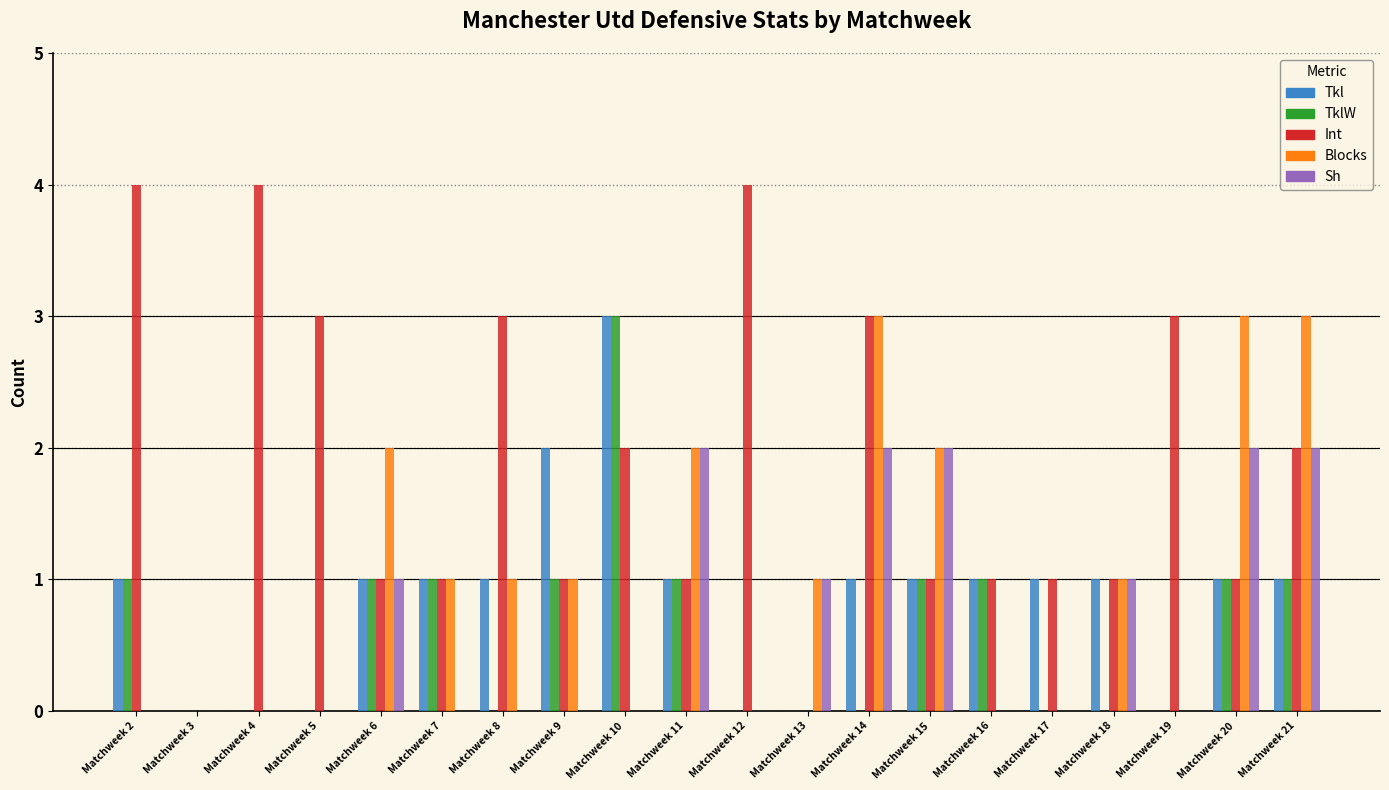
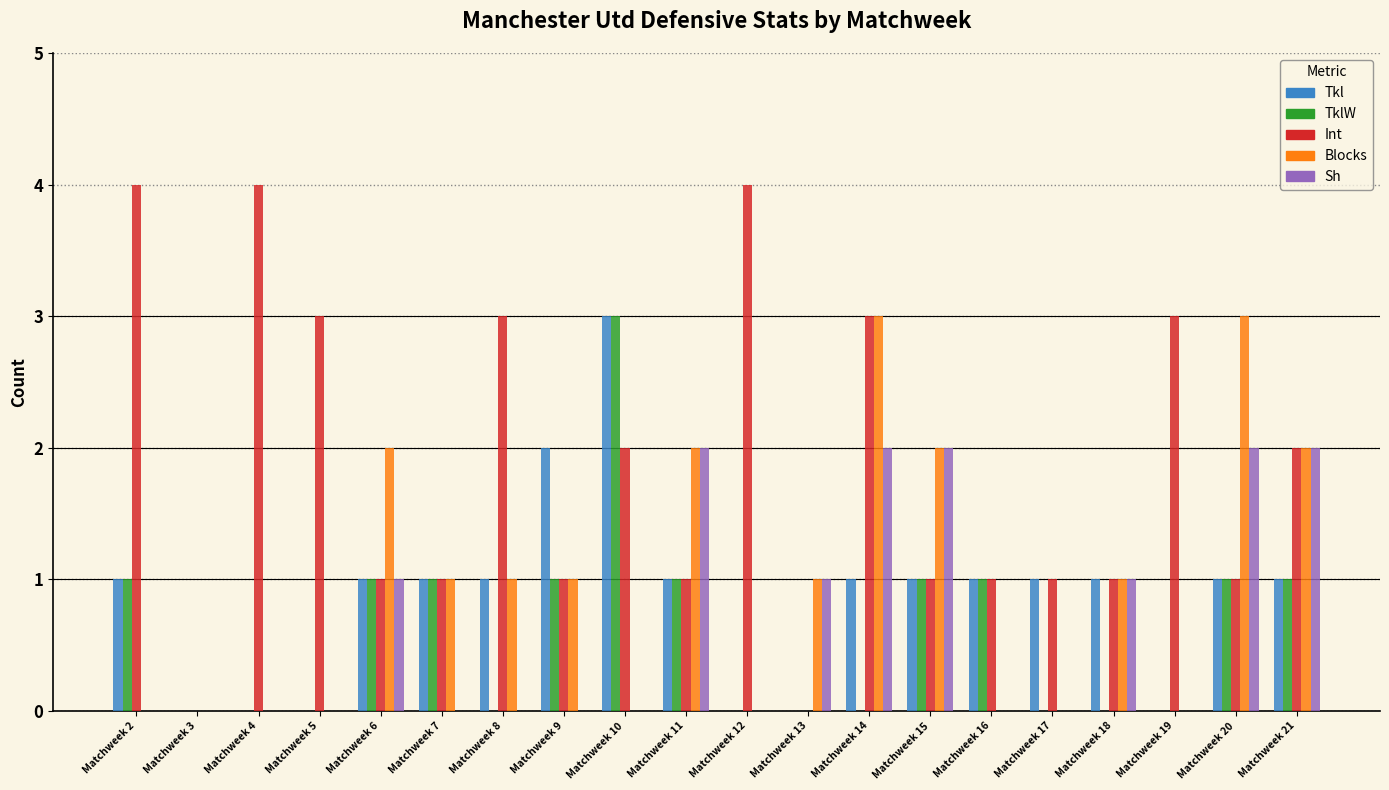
Blocks, Matchweek 21: 3 -> 2
